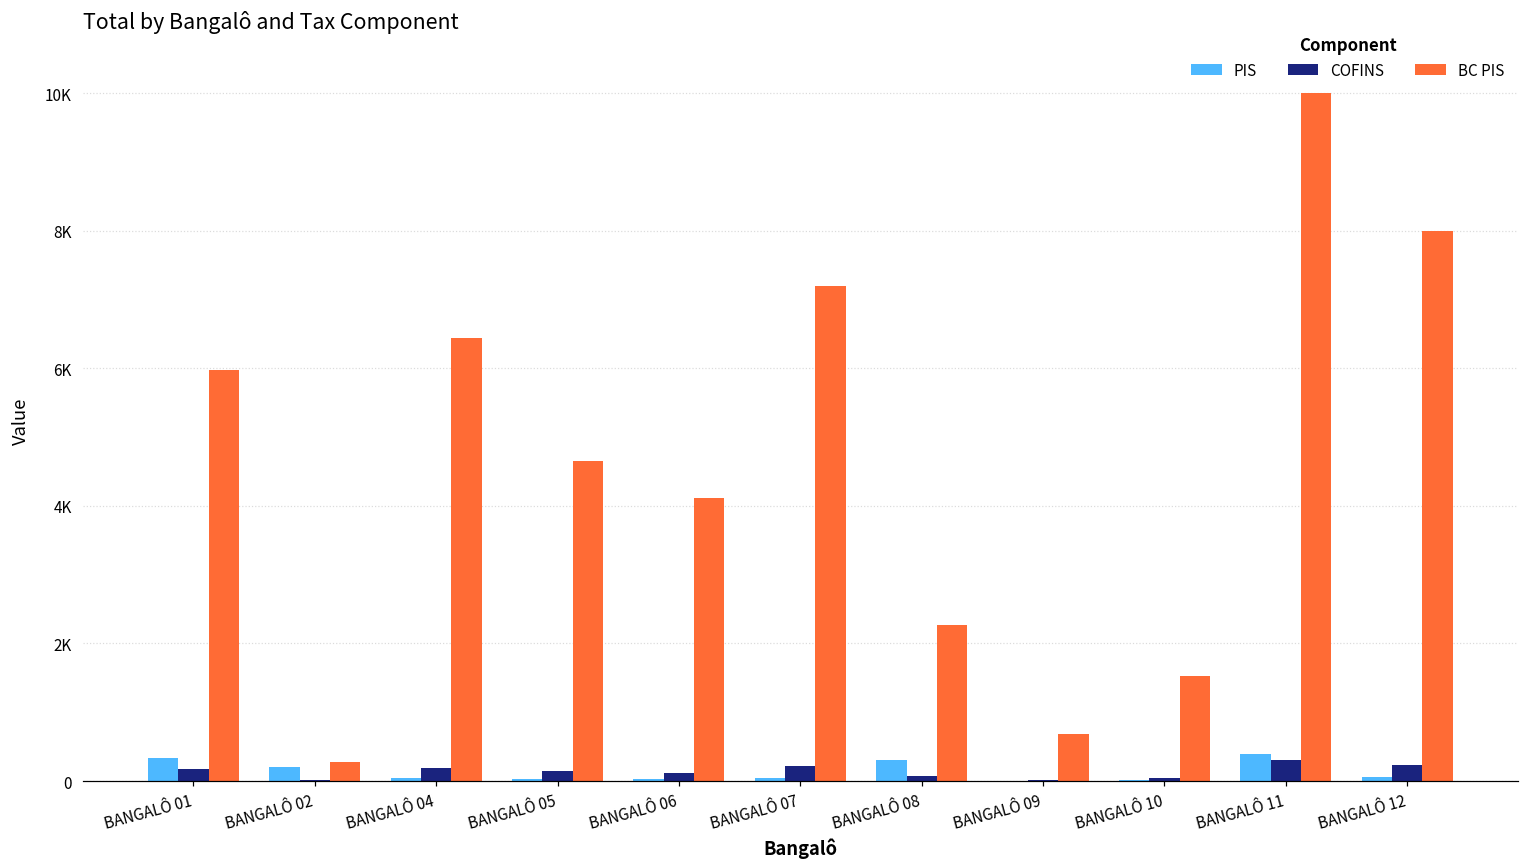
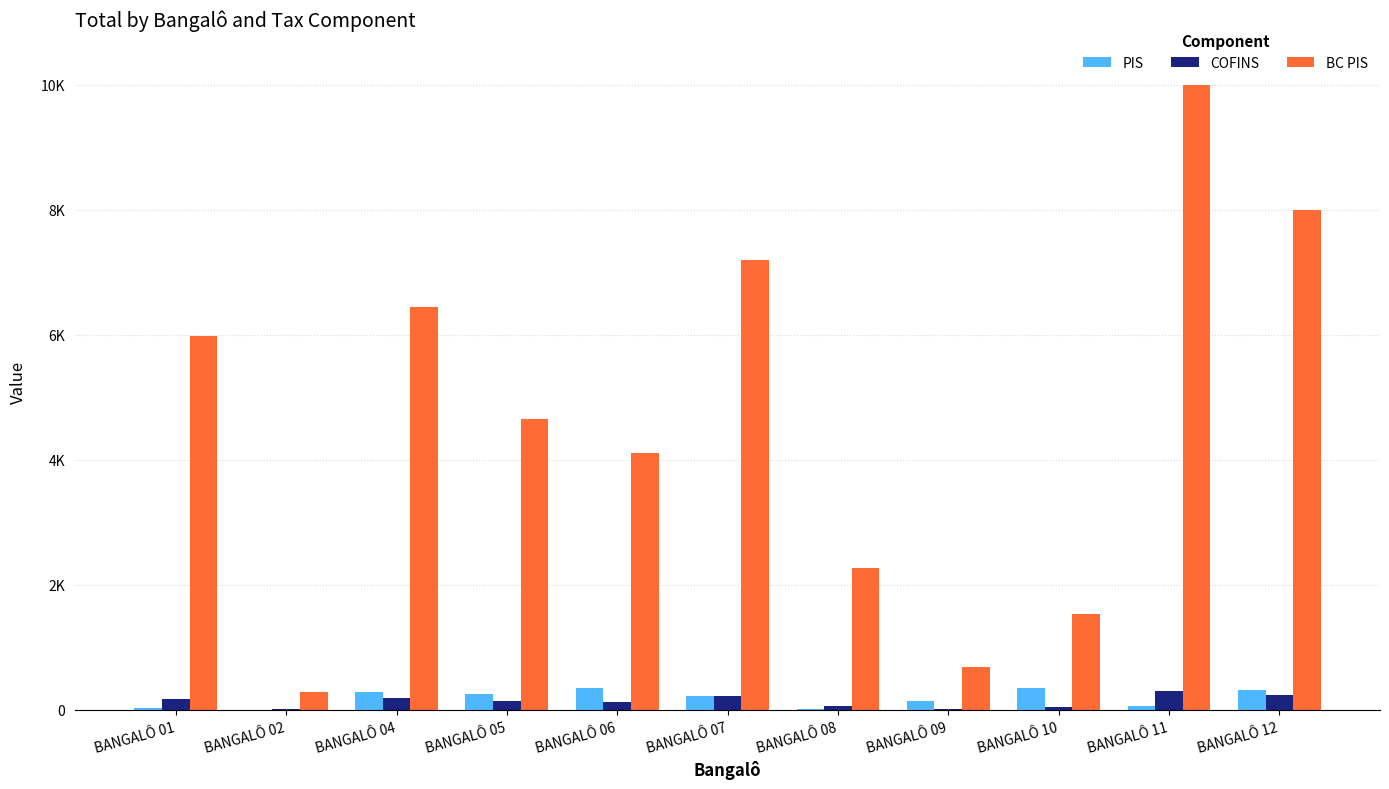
PIS, BANGALÔ 01: 300 -> 0
PIS, BANGALÔ 02: 200 -> 0
PIS, BANGALÔ 04: 0 -> 300
PIS, BANGALÔ 05: 0 -> 300
PIS, BANGALÔ 06: 0 -> 400
PIS, BANGALÔ 07: 0 -> 200
PIS, BANGALÔ 08: 300 -> 0
PIS, BANGALÔ 09: 0 -> 100
PIS, BANGALÔ 10: 0 -> 400
PIS, BANGALÔ 11: 400 -> 100
PIS, BANGALÔ 12: 100 -> 300
